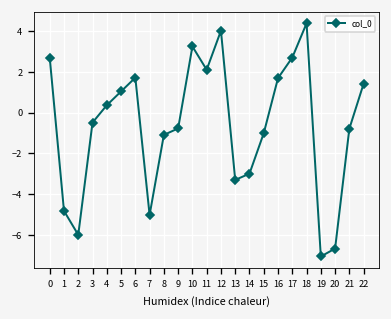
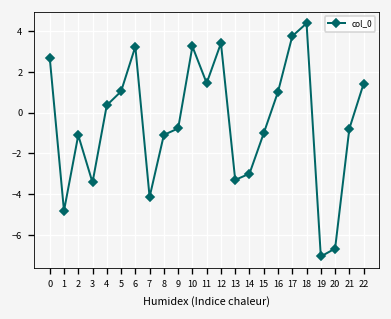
2: -6.0 -> -1.1
3: -0.5 -> -3.4
6: 1.7 -> 3.2
7: -5.0 -> -4.1
11: 2.1 -> 1.4
12: 4.0 -> 3.4
16: 1.7 -> 1.0
17: 2.7 -> 3.7
